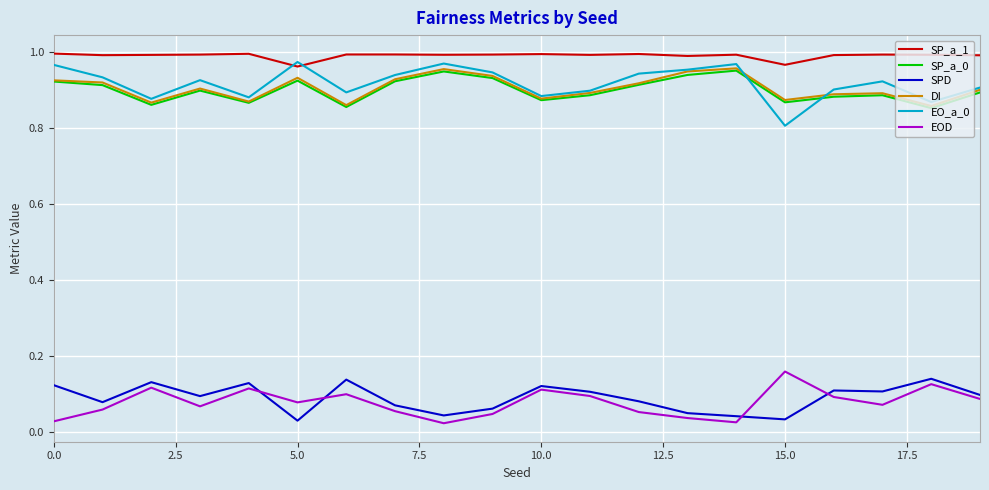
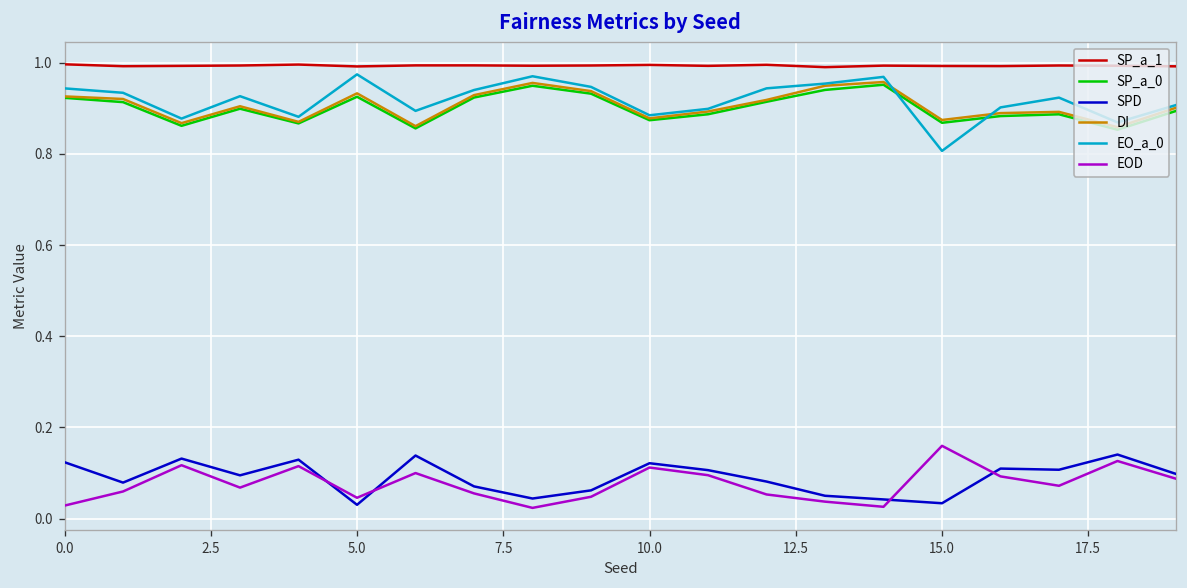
EO_a_0, 0.0: 0.97 -> 0.94
SP_a_1, 5.0: 0.96 -> 0.99
EOD, 5.0: 0.08 -> 0.05
SP_a_1, 15.0: 0.97 -> 0.99
